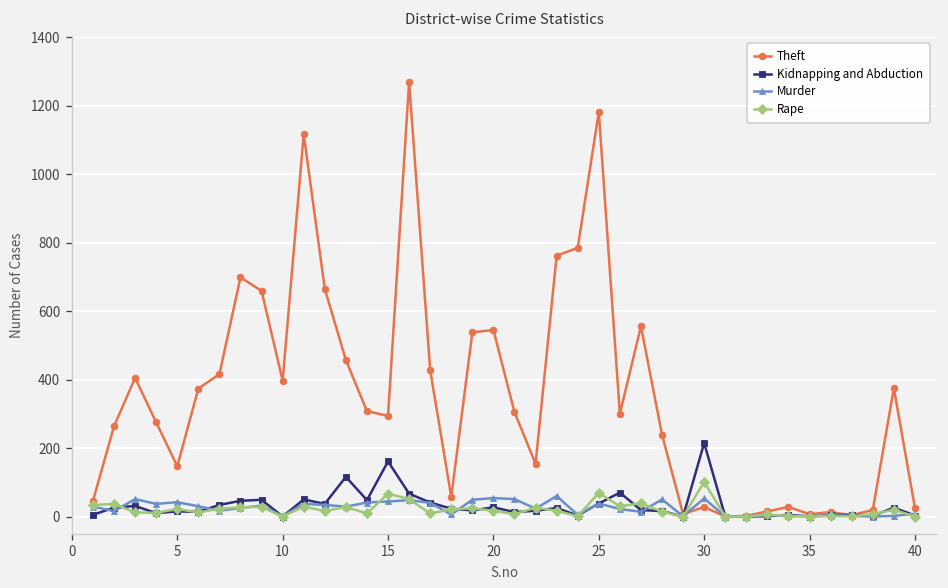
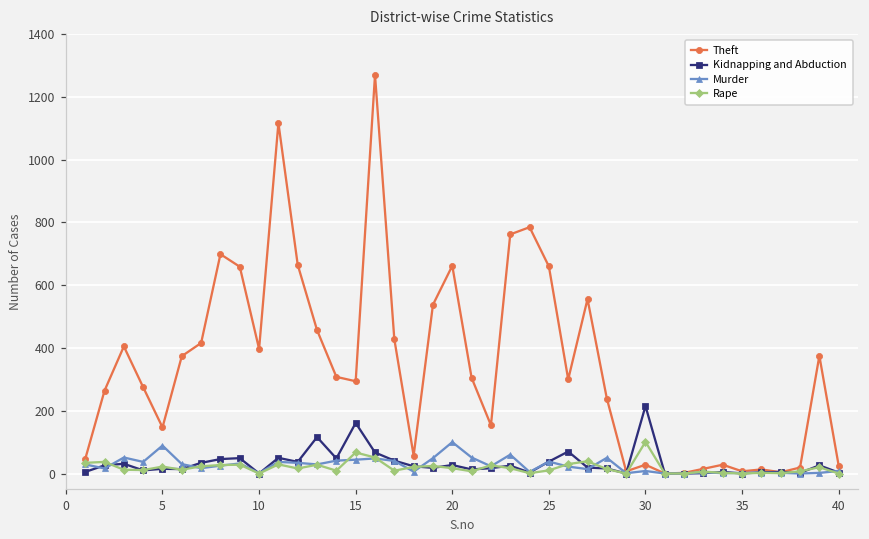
Murder, 5: 40 -> 90
Theft, 20: 550 -> 660
Murder, 20: 50 -> 100
Theft, 25: 1180 -> 660
Rape, 25: 70 -> 10
Murder, 30: 50 -> 10
